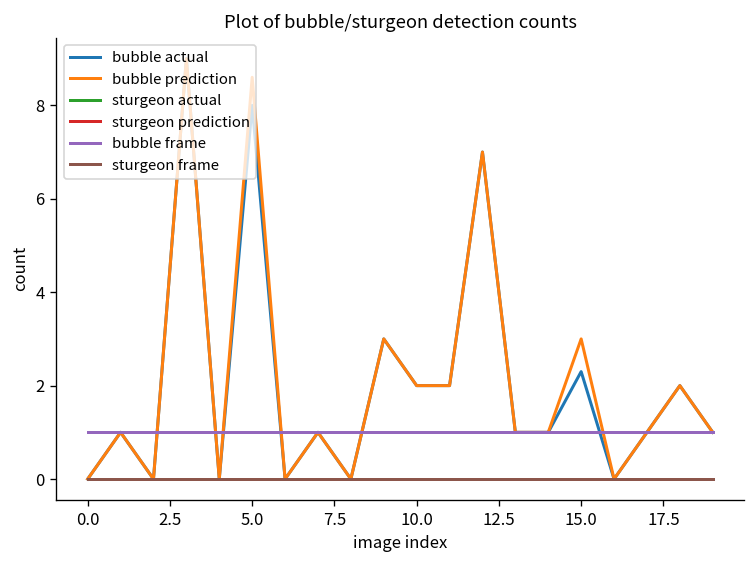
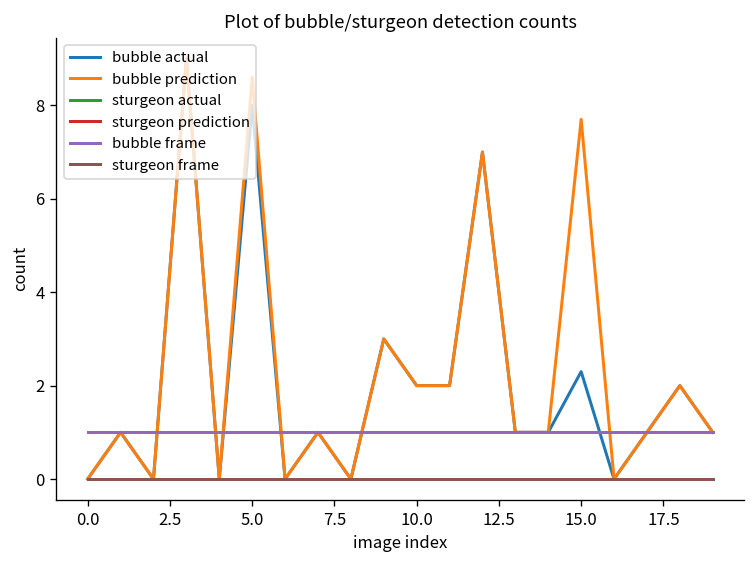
bubble prediction, 15.0: 3.0 -> 7.7
